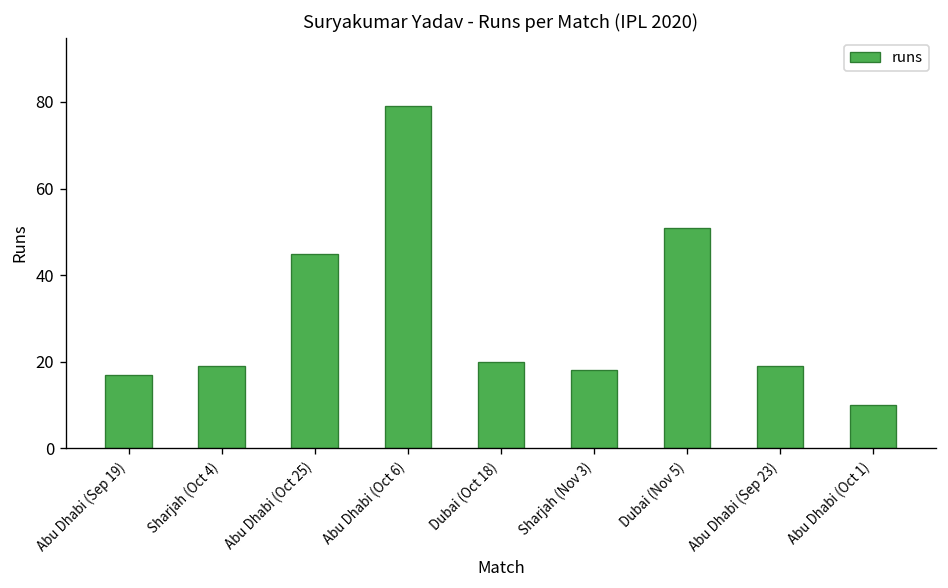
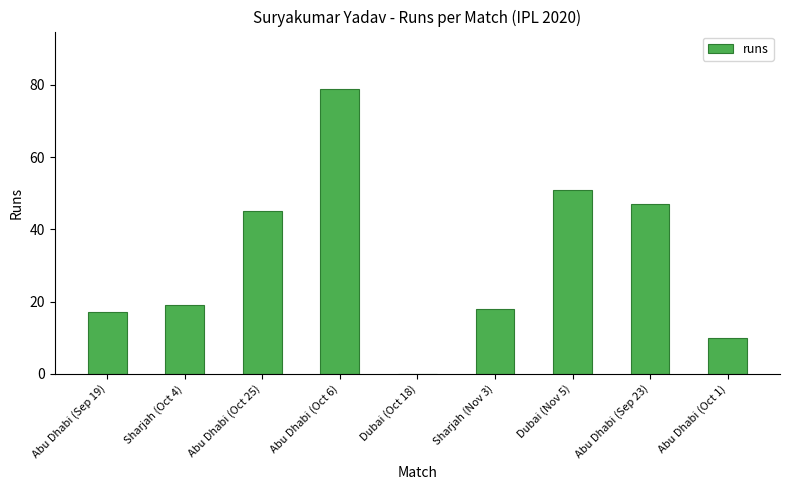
Dubai (Oct 18): 20 -> 0
Abu Dhabi (Sep 23): 19 -> 47
